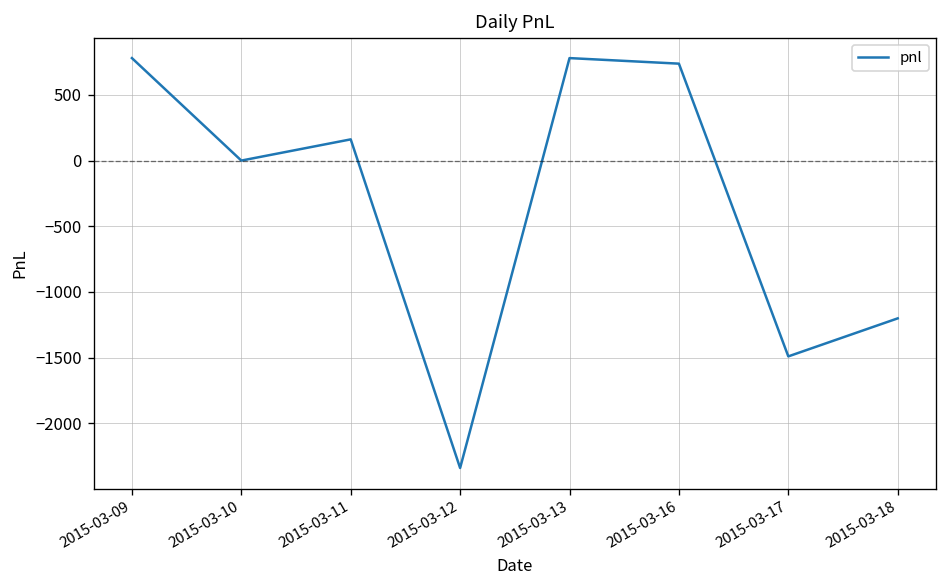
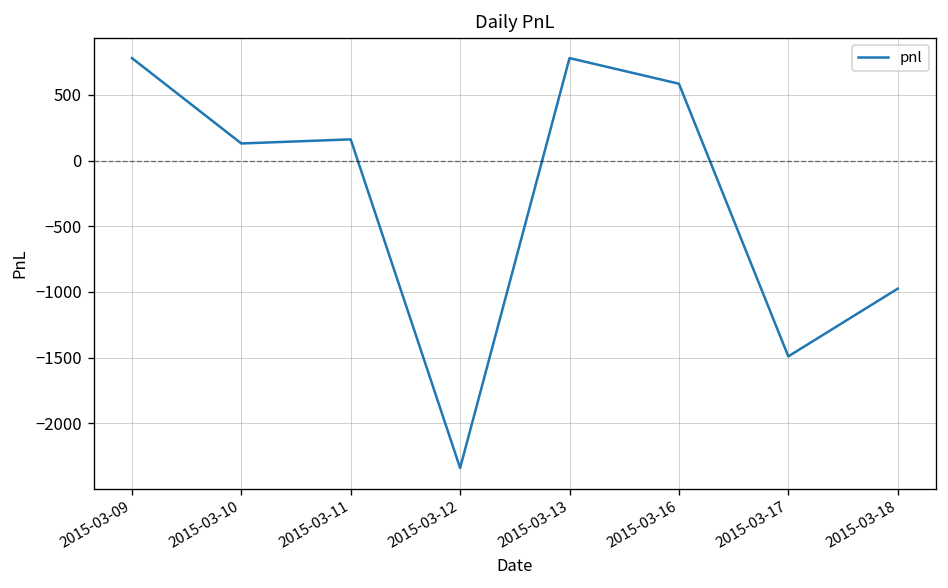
2015-03-10: 0 -> 130
2015-03-16: 740 -> 590
2015-03-18: -1200 -> -980
